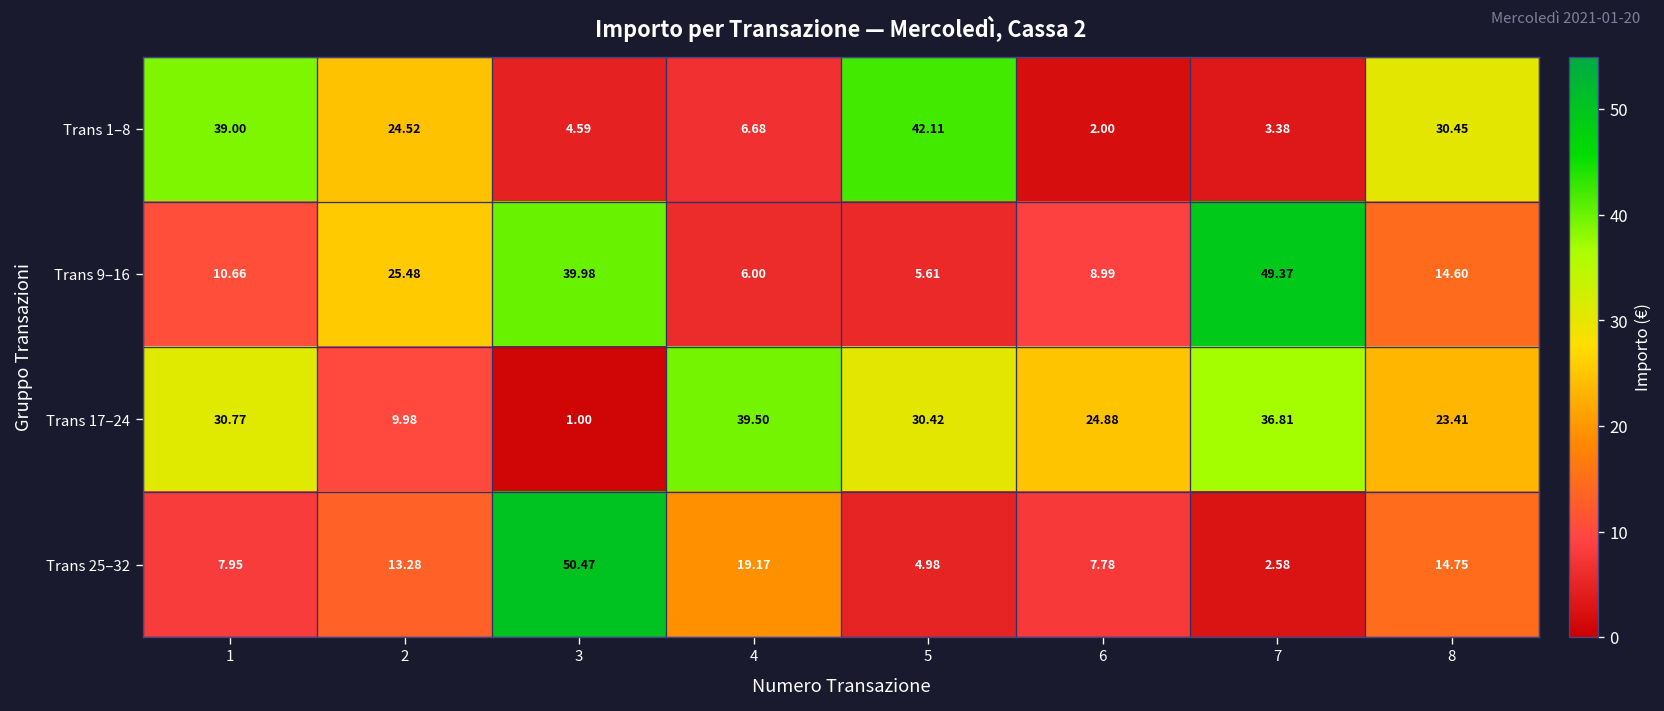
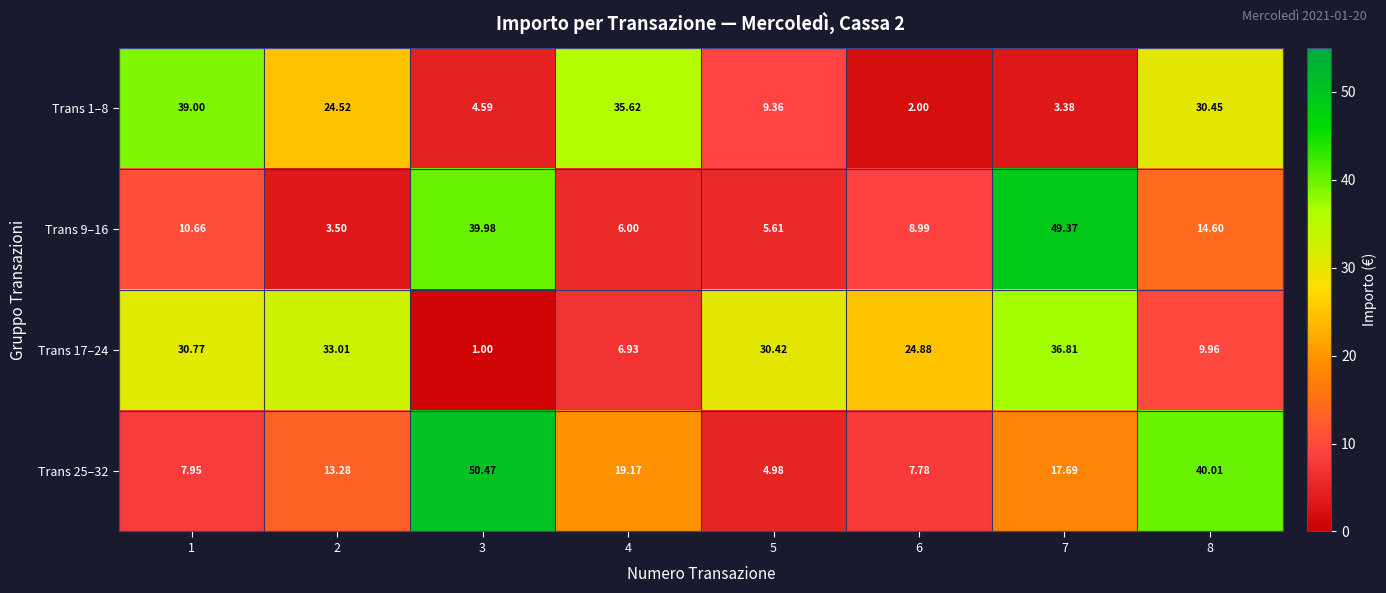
Trans 1–8, 4: 6.68 -> 35.62
Trans 1–8, 5: 42.11 -> 9.36
Trans 9–16, 2: 25.48 -> 3.50
Trans 17–24, 2: 9.98 -> 33.01
Trans 17–24, 4: 39.50 -> 6.93
Trans 17–24, 8: 23.41 -> 9.96
Trans 25–32, 7: 2.58 -> 17.69
Trans 25–32, 8: 14.75 -> 40.01
